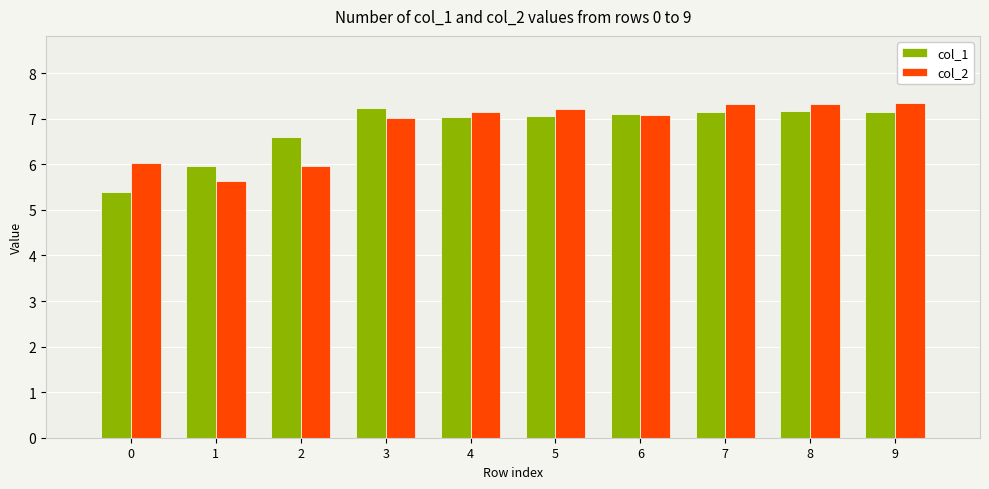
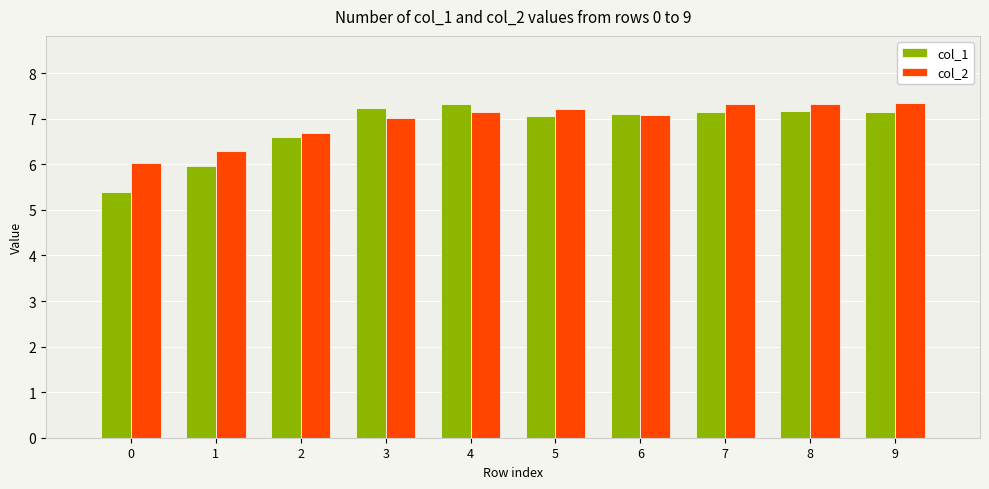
col_2, 1: 5.6 -> 6.3
col_2, 2: 6.0 -> 6.7
col_1, 4: 7.0 -> 7.3
